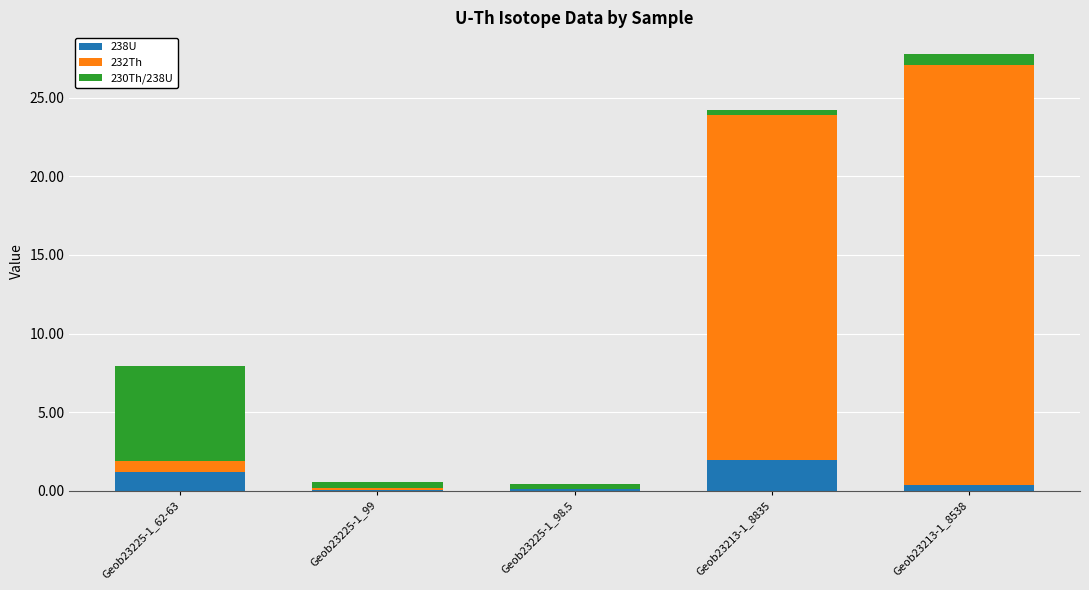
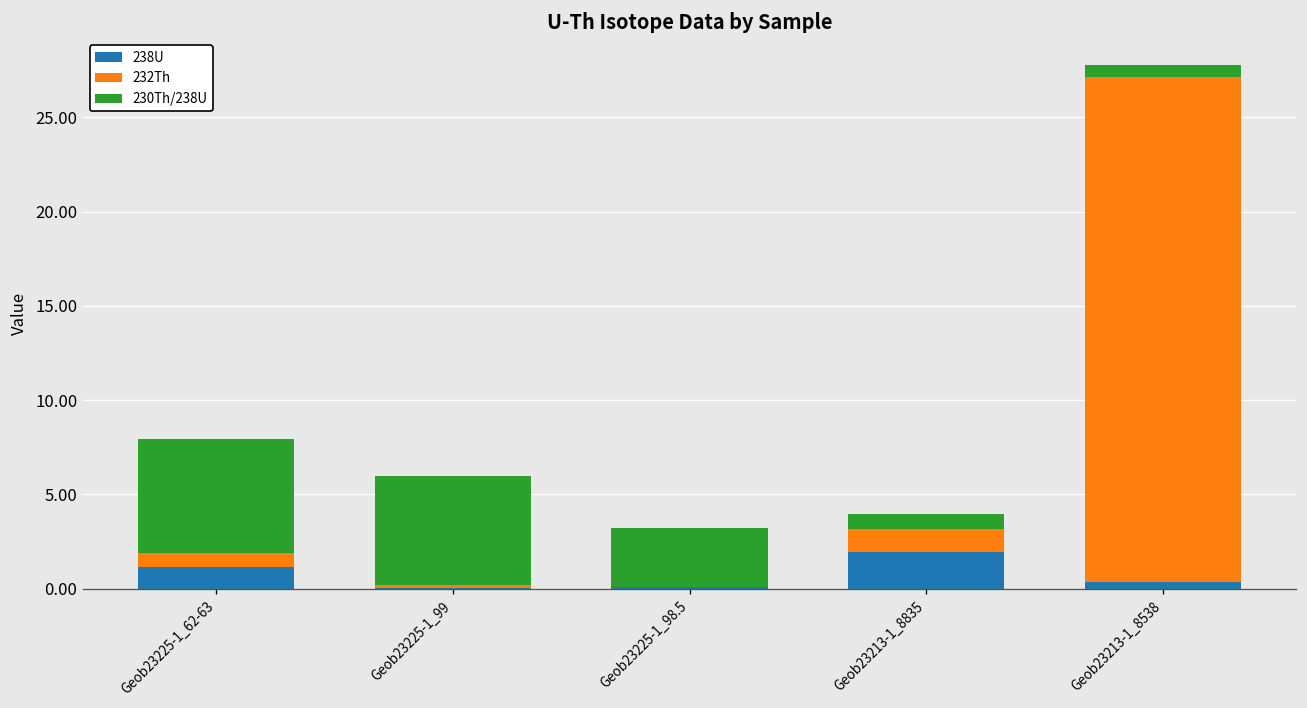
230Th/238U, Geob23225-1_99: 0.4 -> 5.8
230Th/238U, Geob23225-1_98.5: 0.3 -> 3.1
232Th, Geob23213-1_8835: 22.0 -> 1.2
230Th/238U, Geob23213-1_8835: 0.3 -> 0.8
